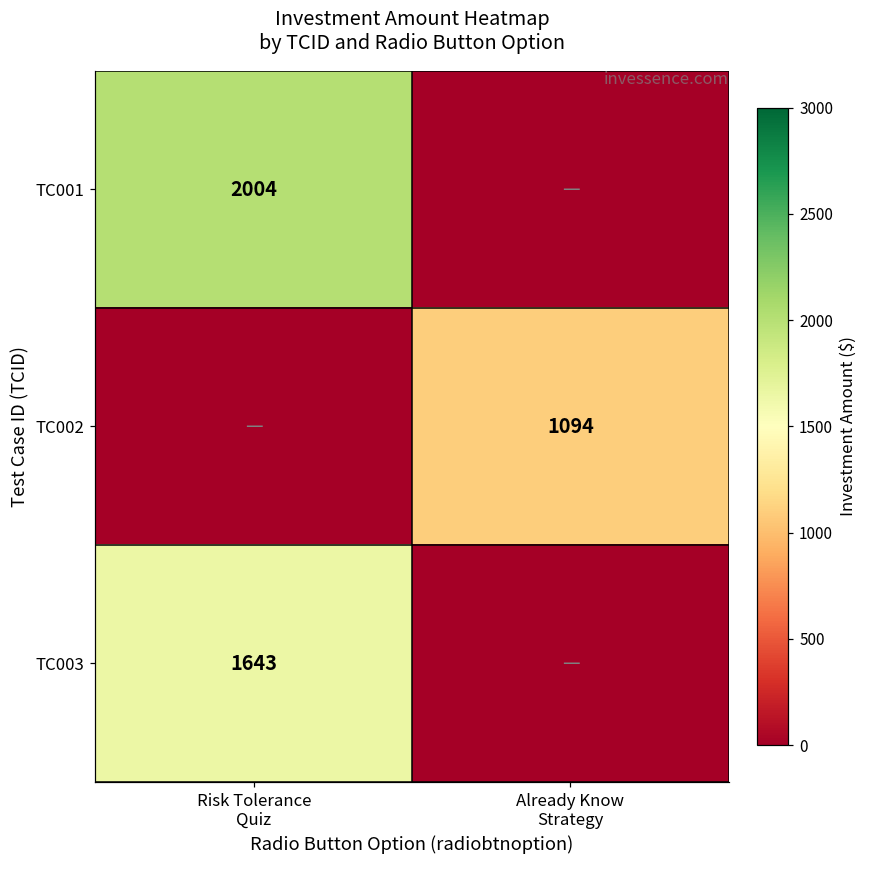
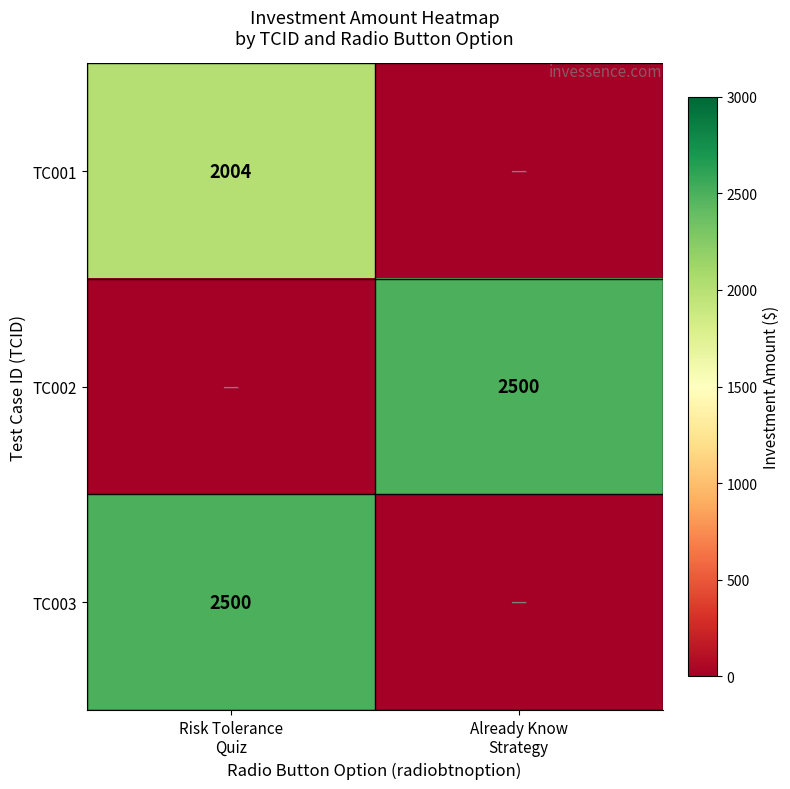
TC002, Already Know Strategy: 1094 -> 2500
TC003, Risk Tolerance Quiz: 1643 -> 2500
